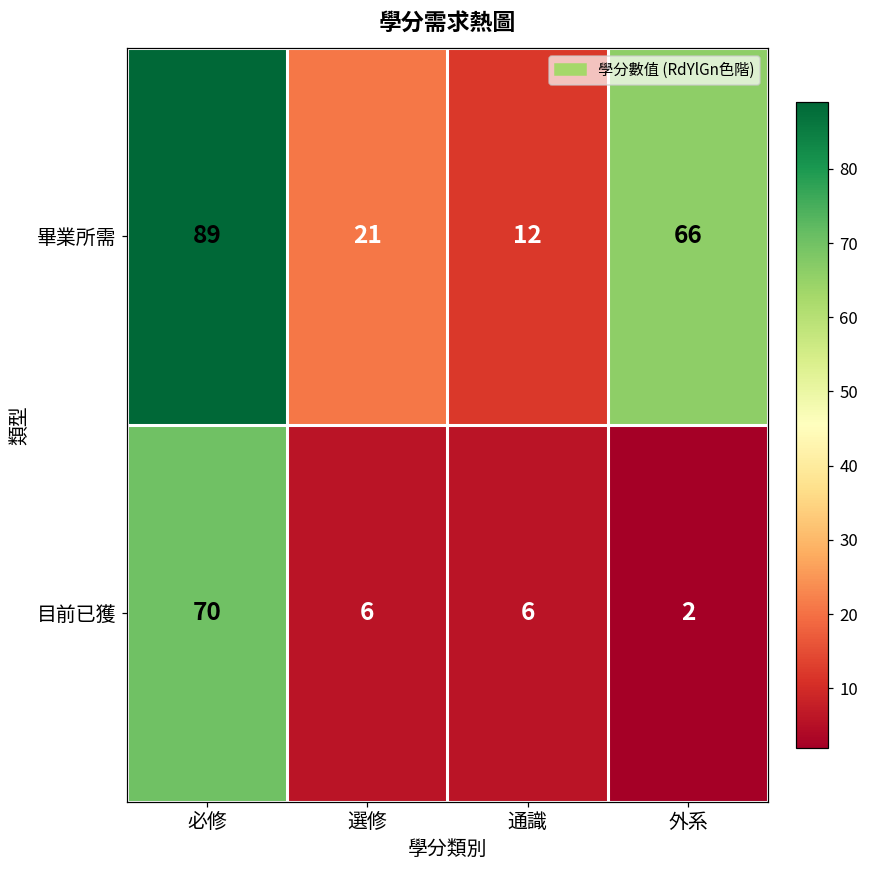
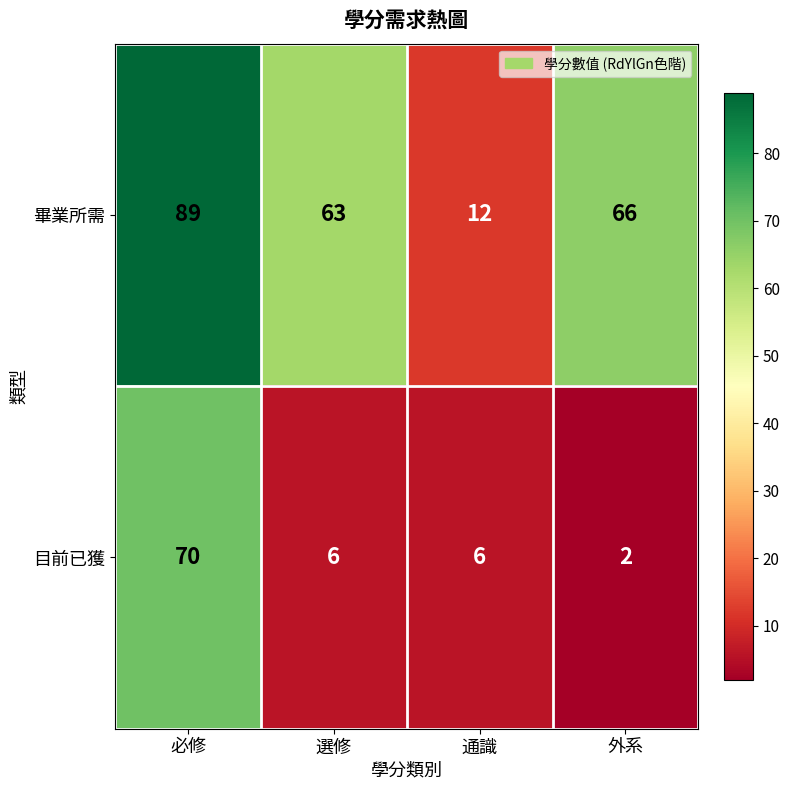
畢業所需, 選修: 21 -> 63
